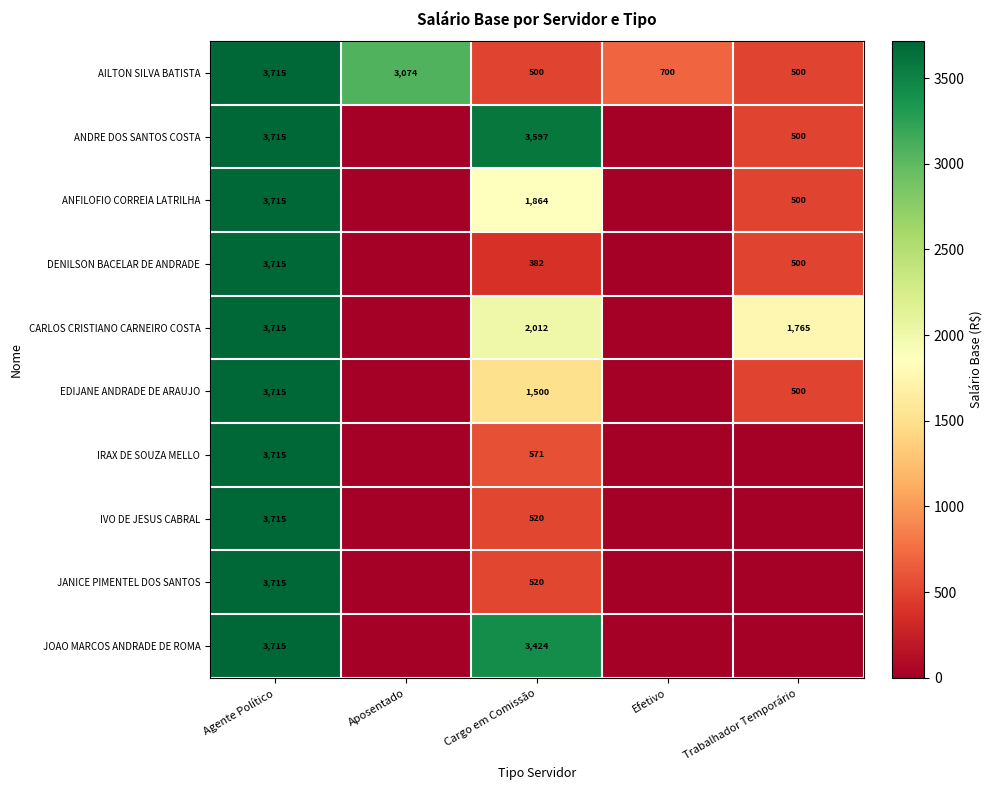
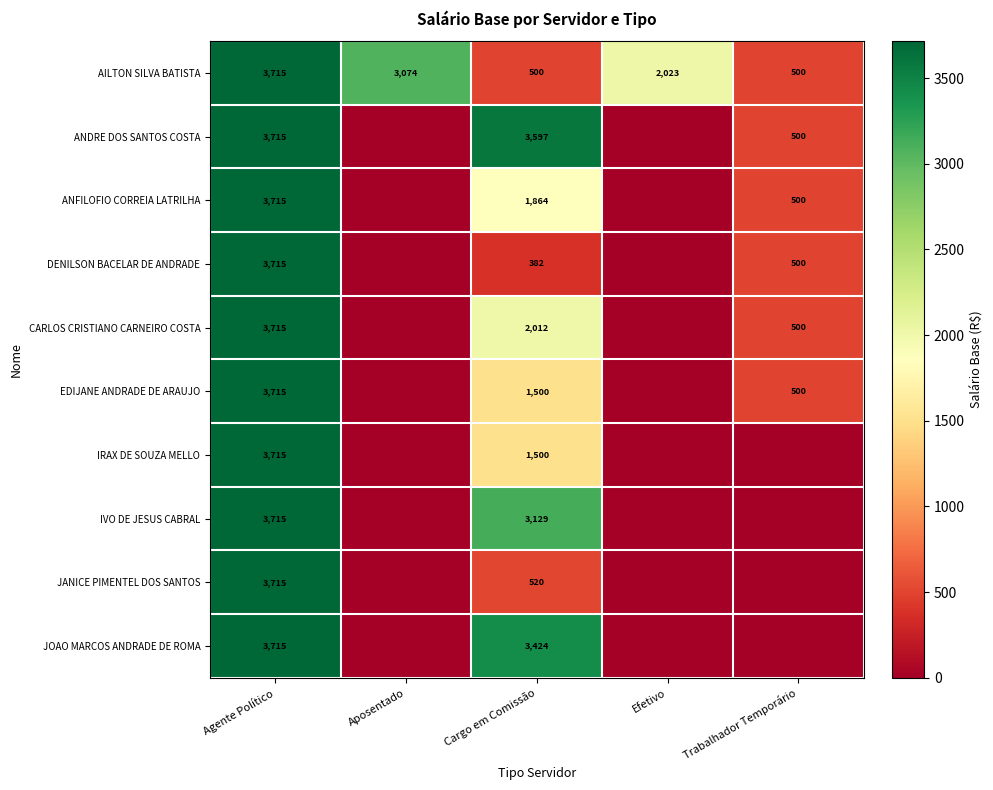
AILTON SILVA BATISTA, Efetivo: 700 -> 2,023
CARLOS CRISTIANO CARNEIRO COSTA, Trabalhador Temporário: 1,765 -> 500
IRAX DE SOUZA MELLO, Cargo em Comissão: 571 -> 1,500
IVO DE JESUS CABRAL, Cargo em Comissão: 520 -> 3,129
